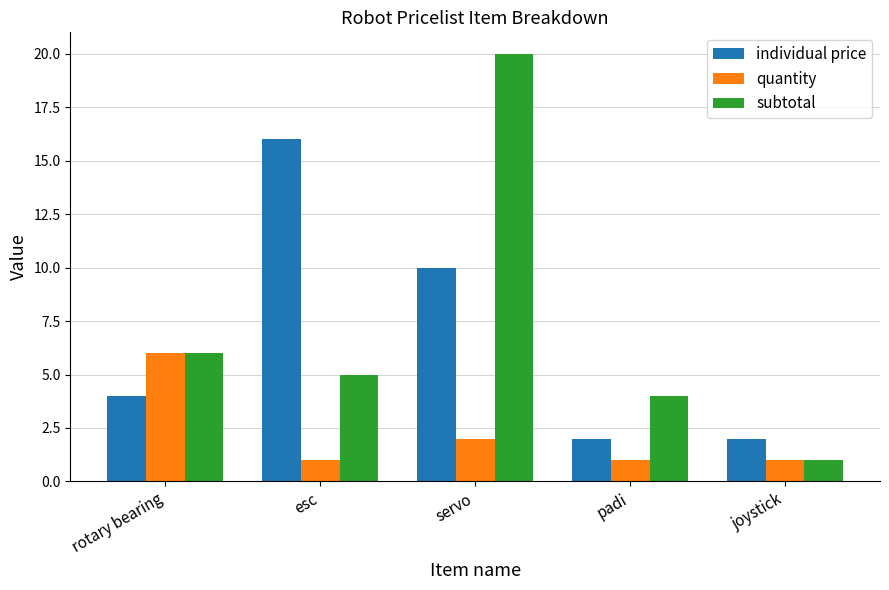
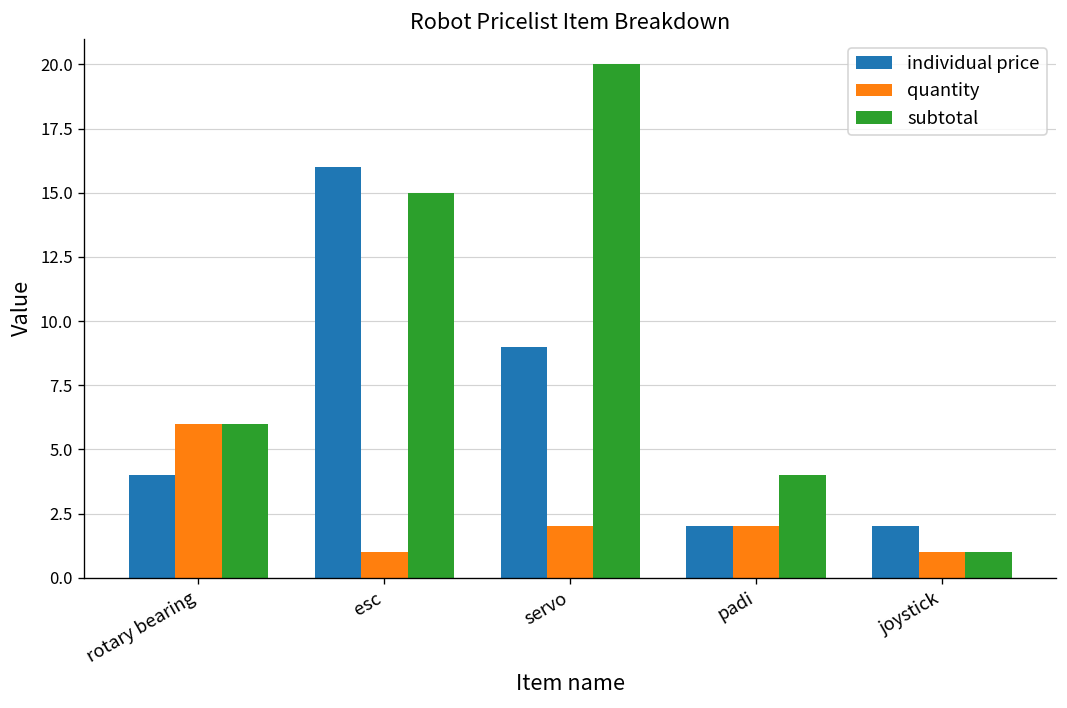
subtotal, esc: 5 -> 15
individual price, servo: 10 -> 9
quantity, padi: 1 -> 2
